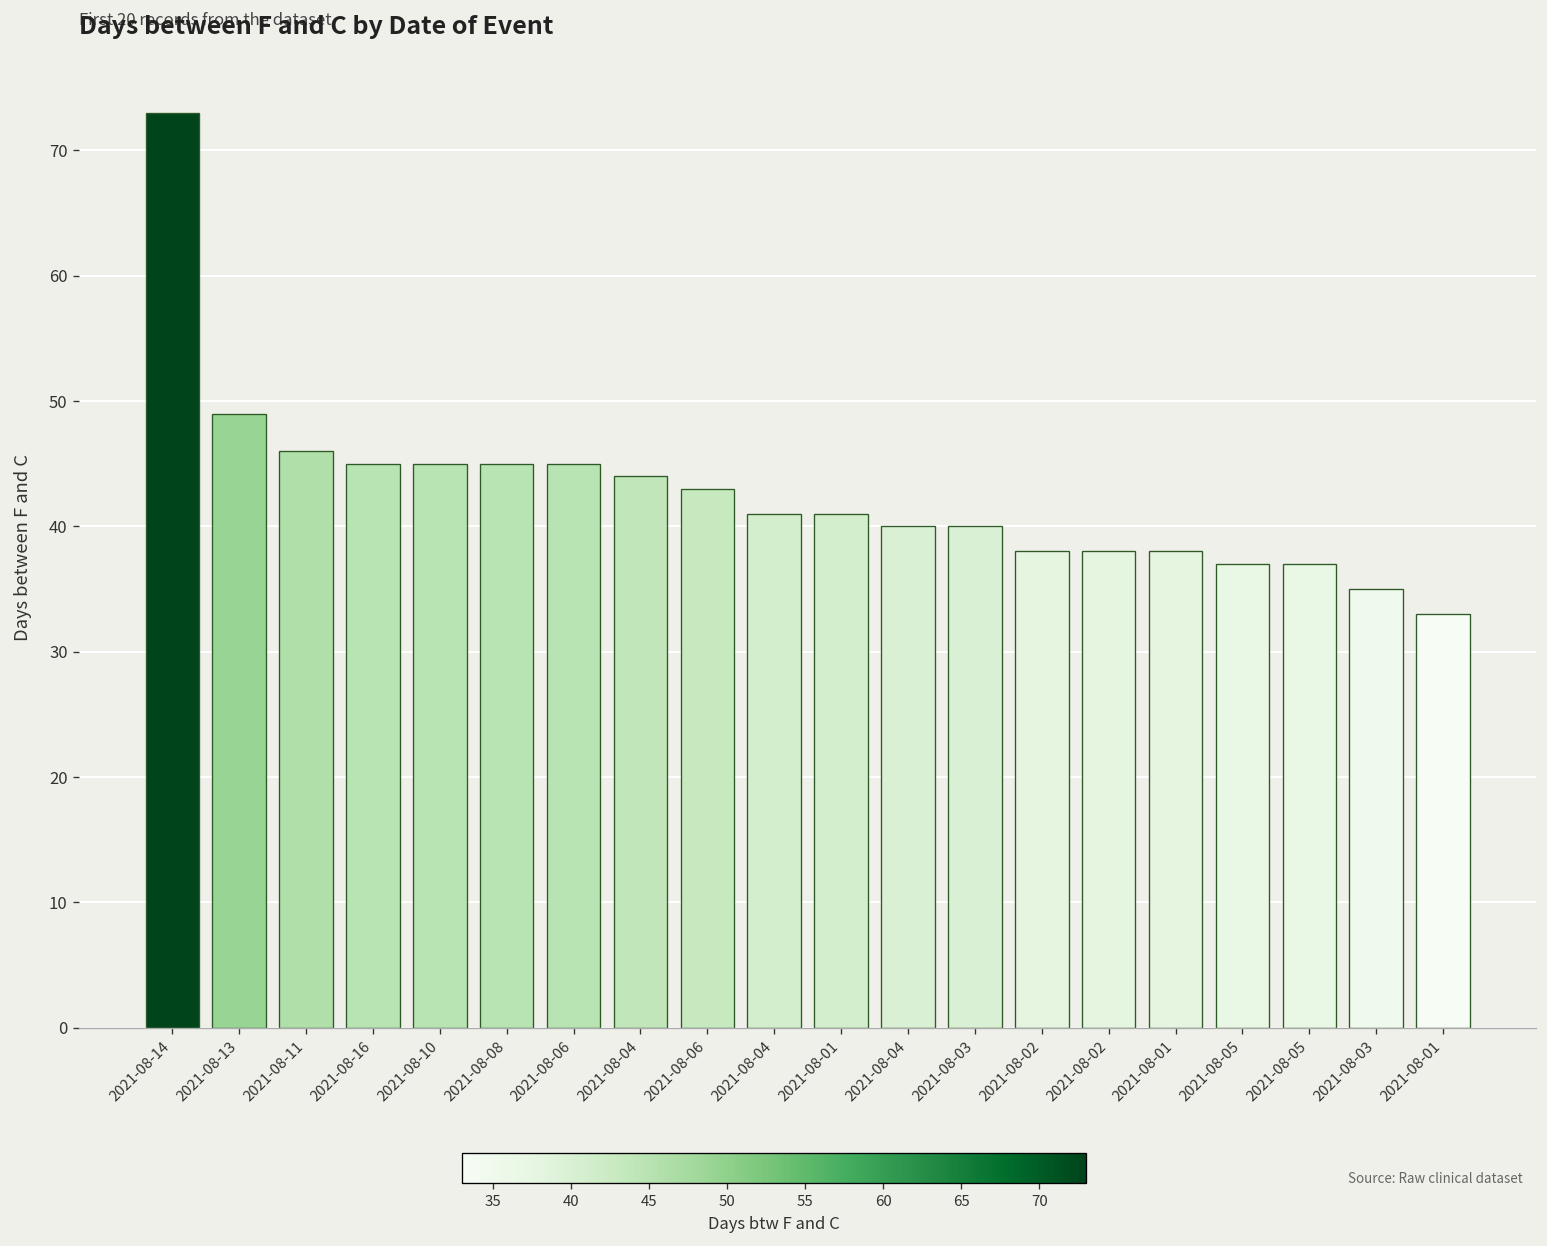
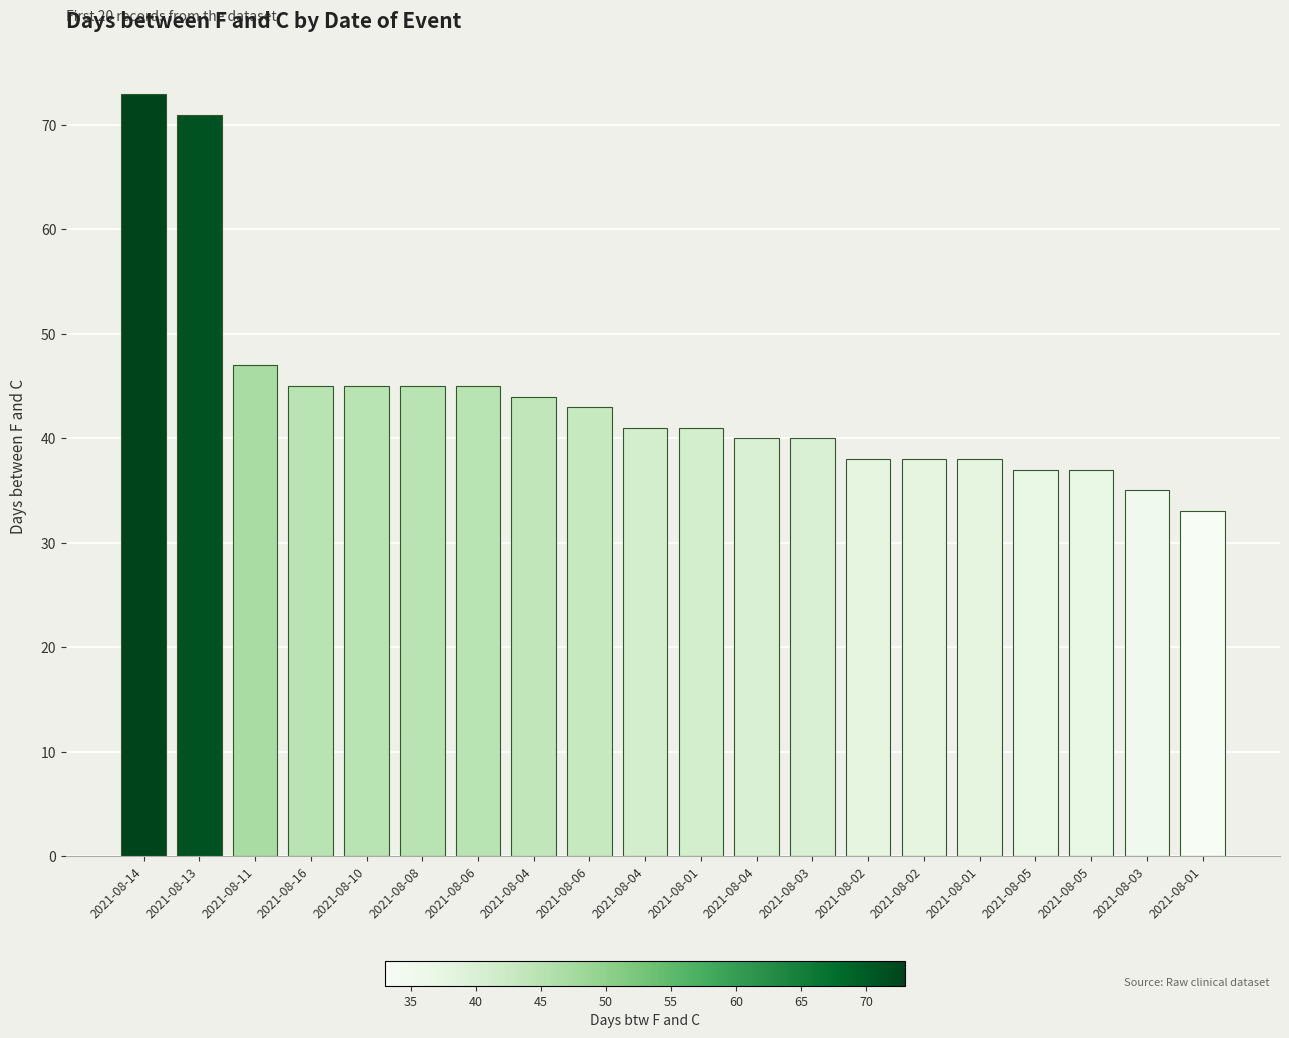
2021-08-13: 49 -> 71
2021-08-11: 46 -> 47
